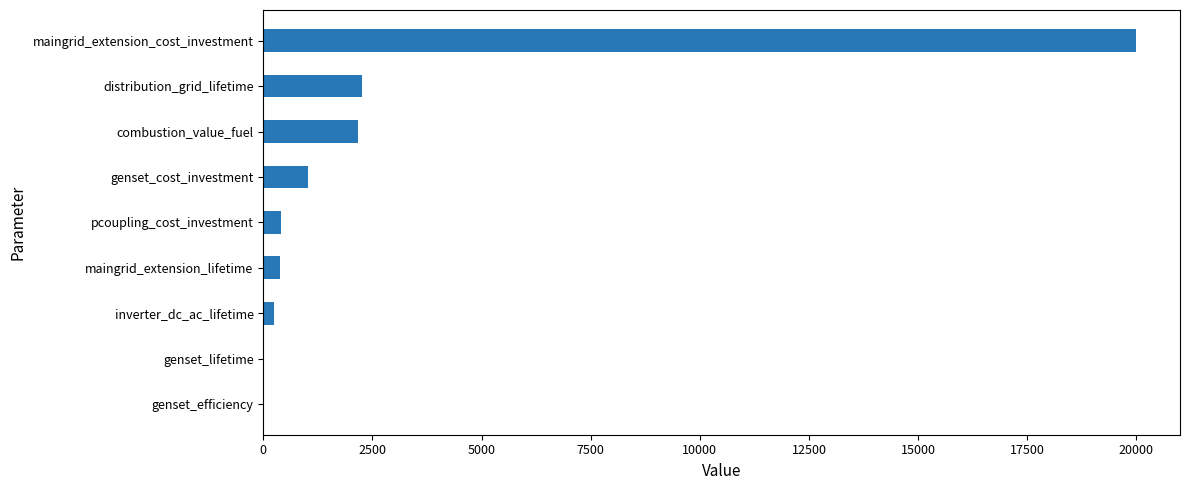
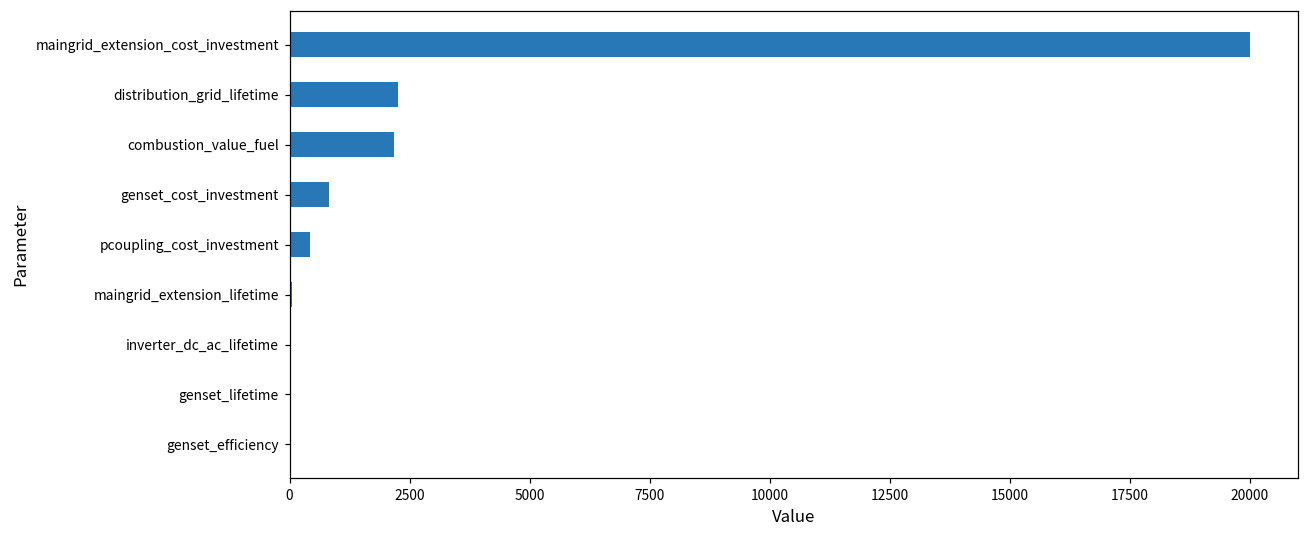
genset_cost_investment: 1000 -> 800
maingrid_extension_lifetime: 400 -> 0
inverter_dc_ac_lifetime: 300 -> 0
